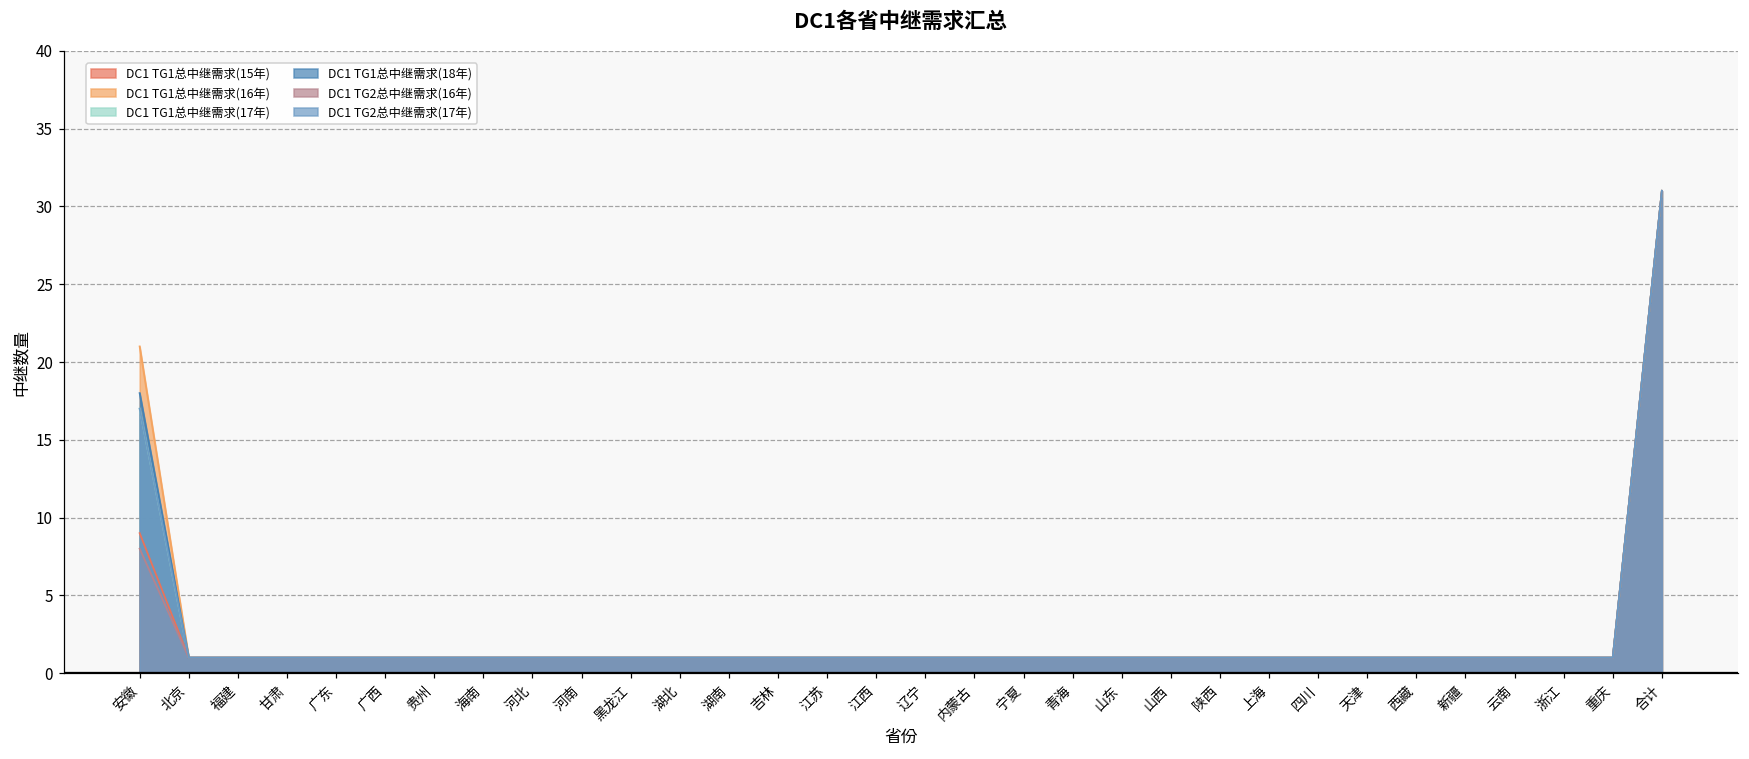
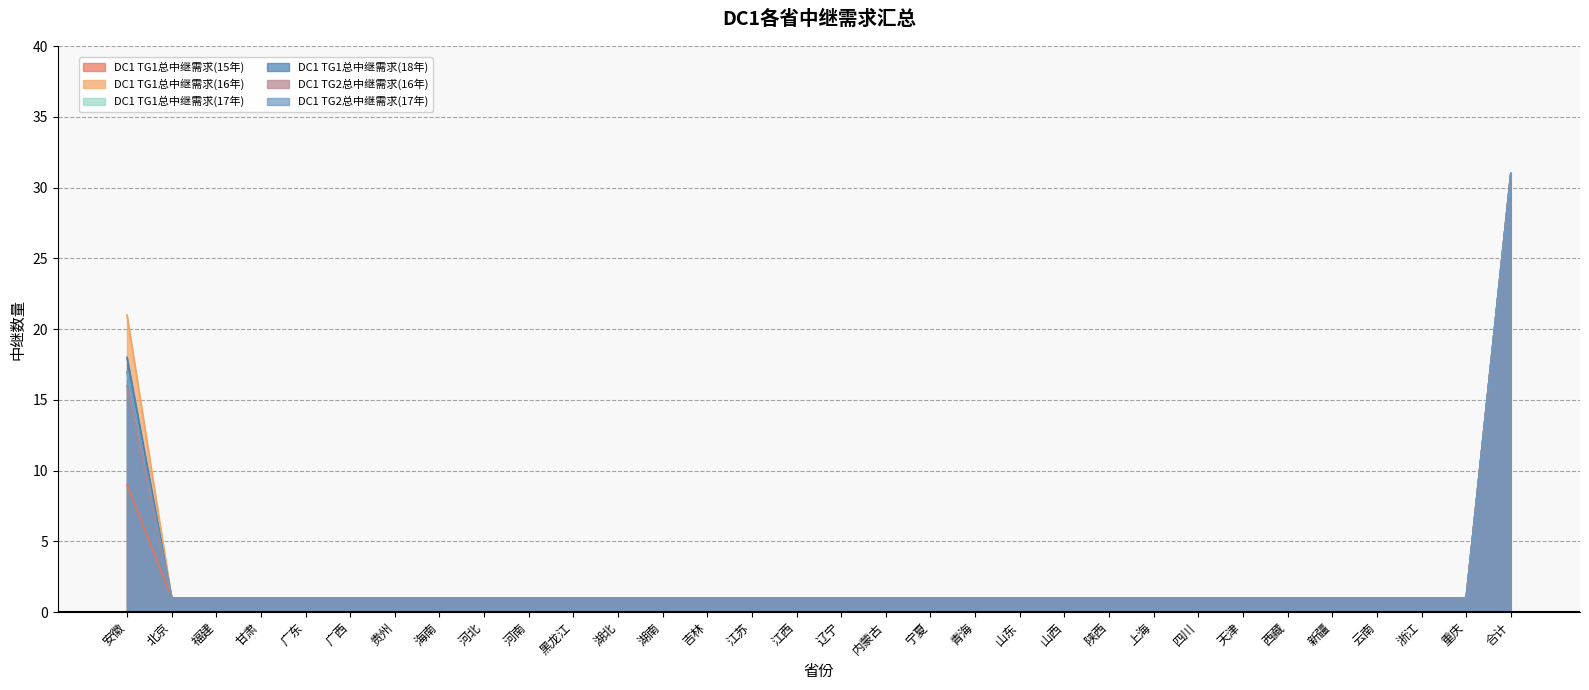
DC1 TG2总中继需求(16年), 安徽: 8 -> 16
